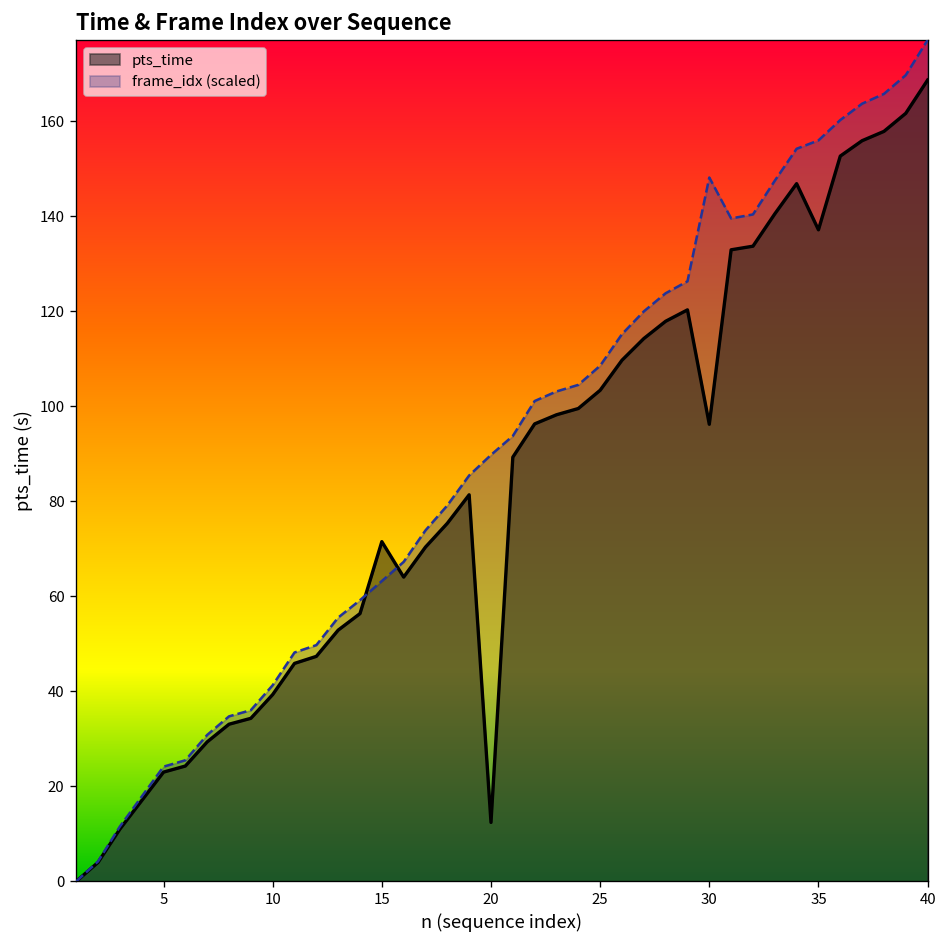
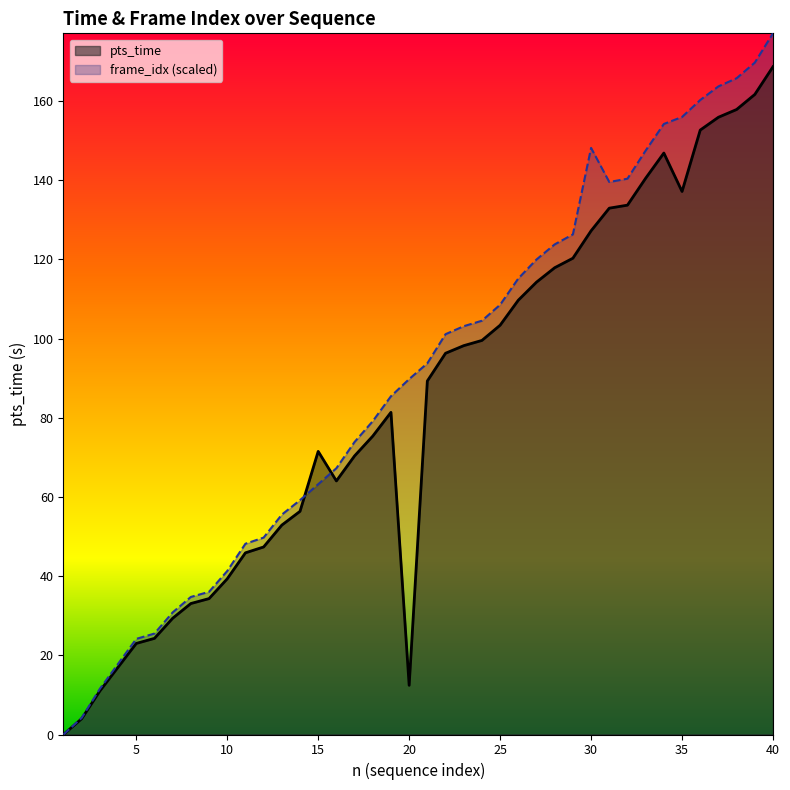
pts_time, 30: 96 -> 127
